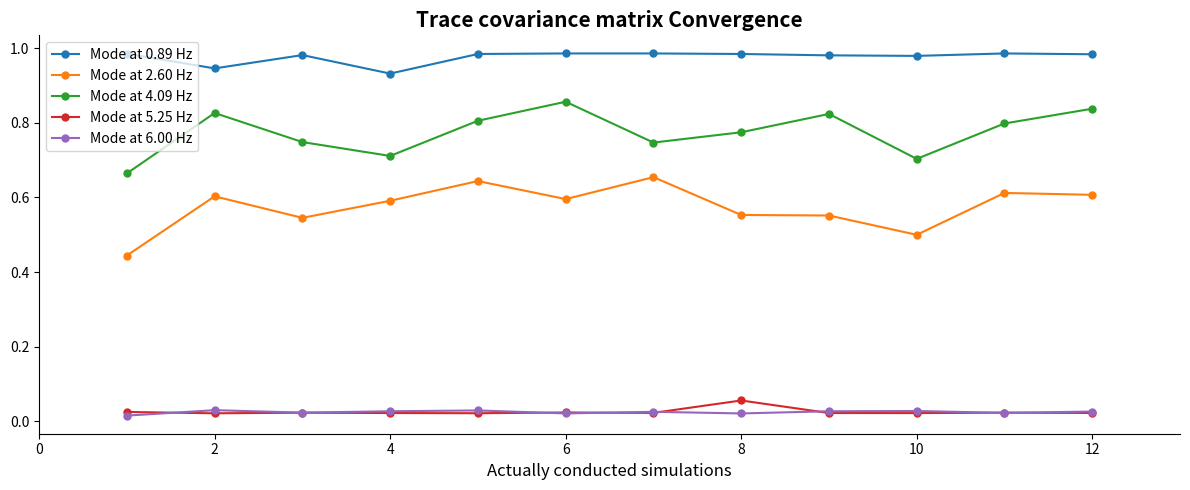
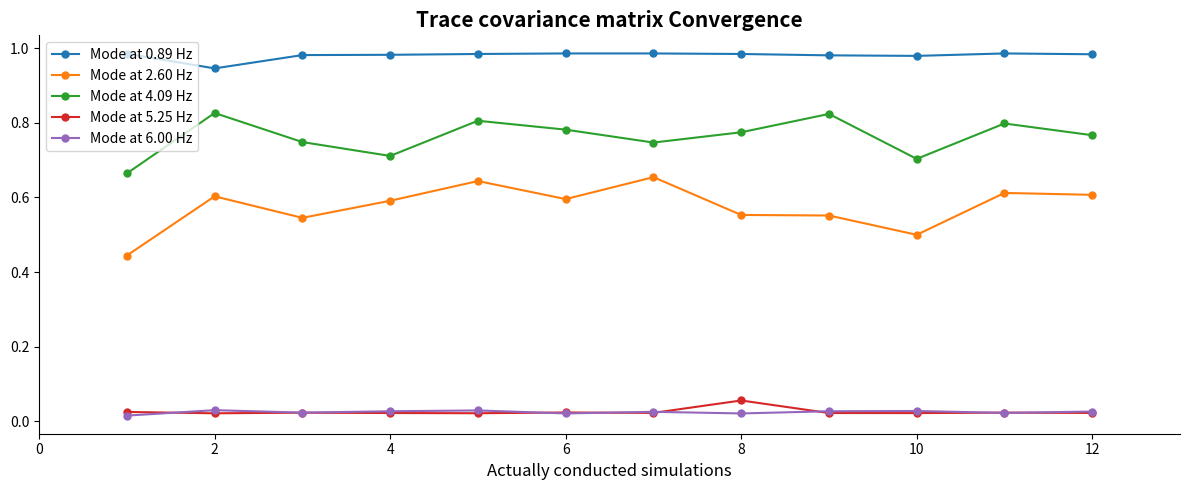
Mode at 0.89 Hz, 4: 0.93 -> 0.98
Mode at 4.09 Hz, 6: 0.86 -> 0.78
Mode at 4.09 Hz, 12: 0.84 -> 0.77
